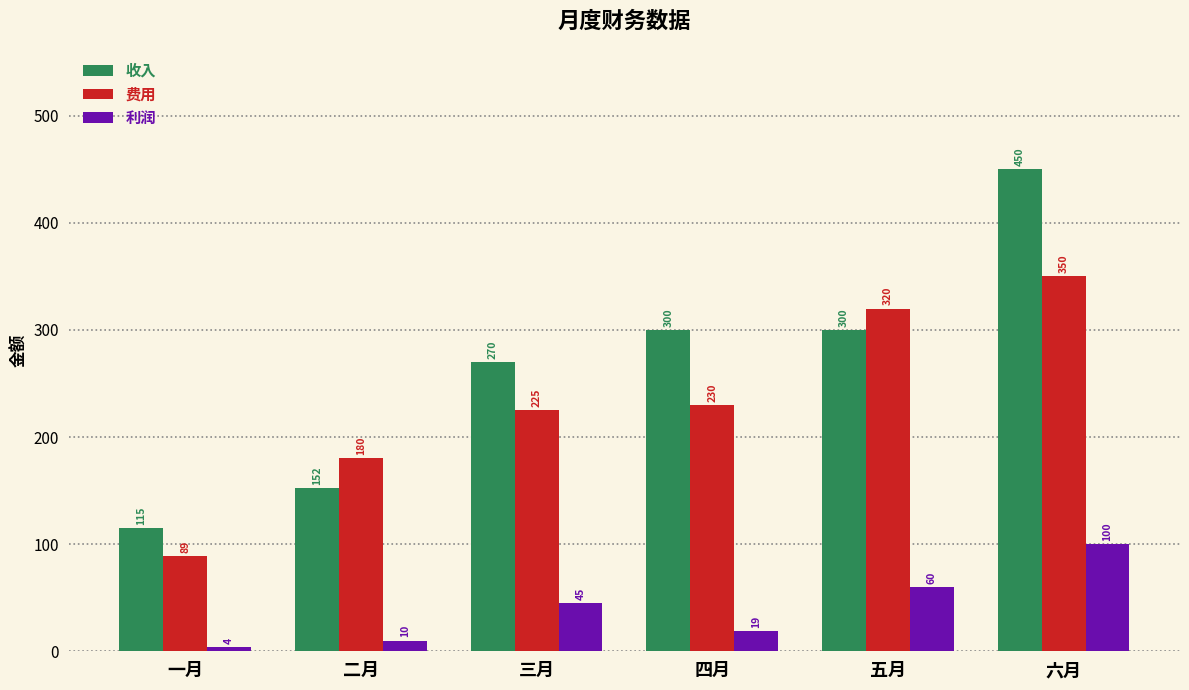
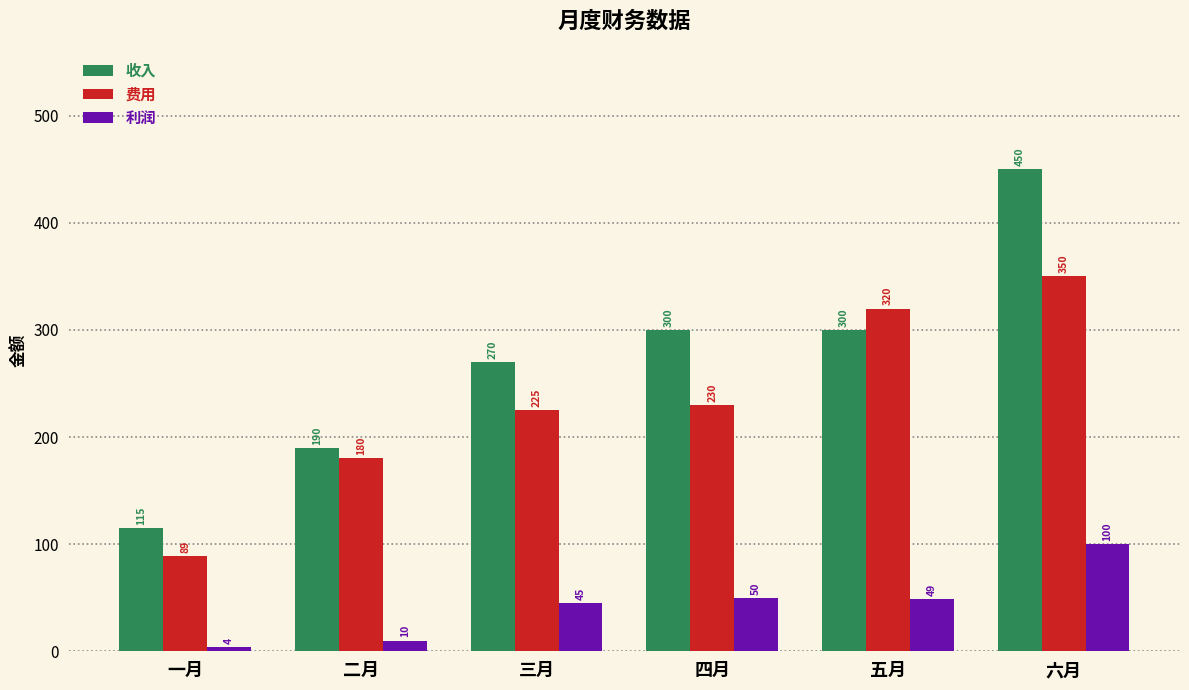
收入, 二月: 152 -> 190
利润, 四月: 19 -> 50
利润, 五月: 60 -> 49
